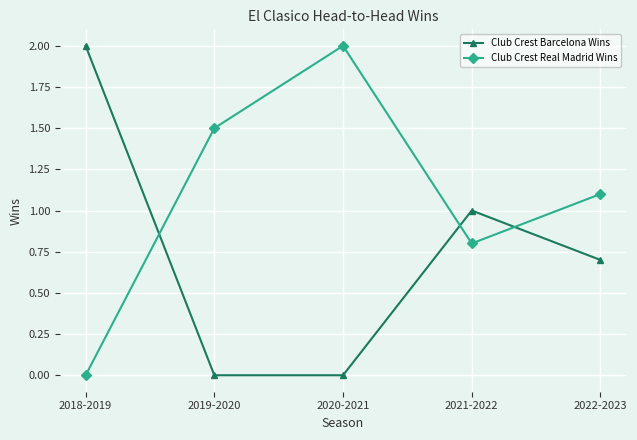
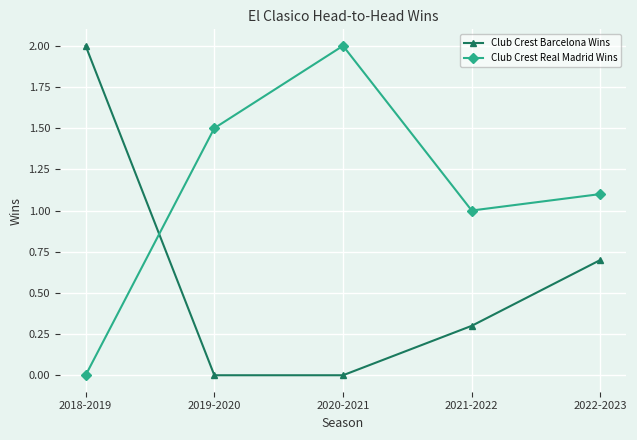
Club Crest Barcelona Wins, 2021-2022: 1.0 -> 0.3
Club Crest Real Madrid Wins, 2021-2022: 0.8 -> 1.0
